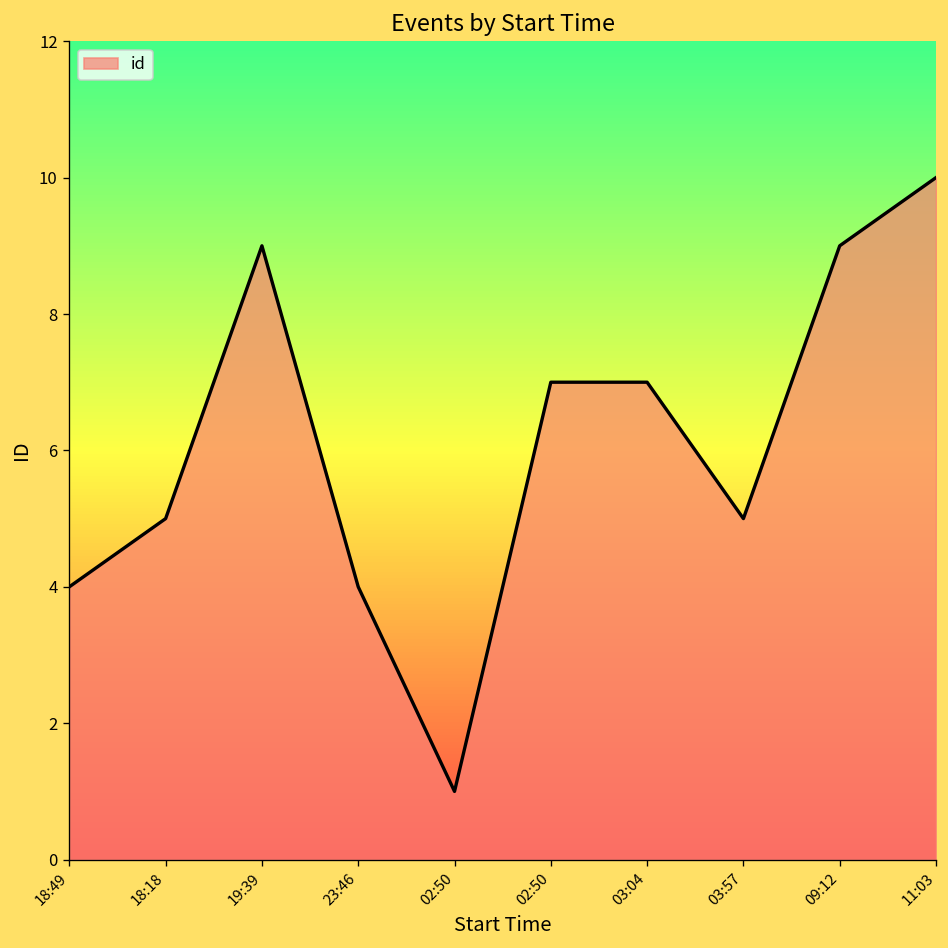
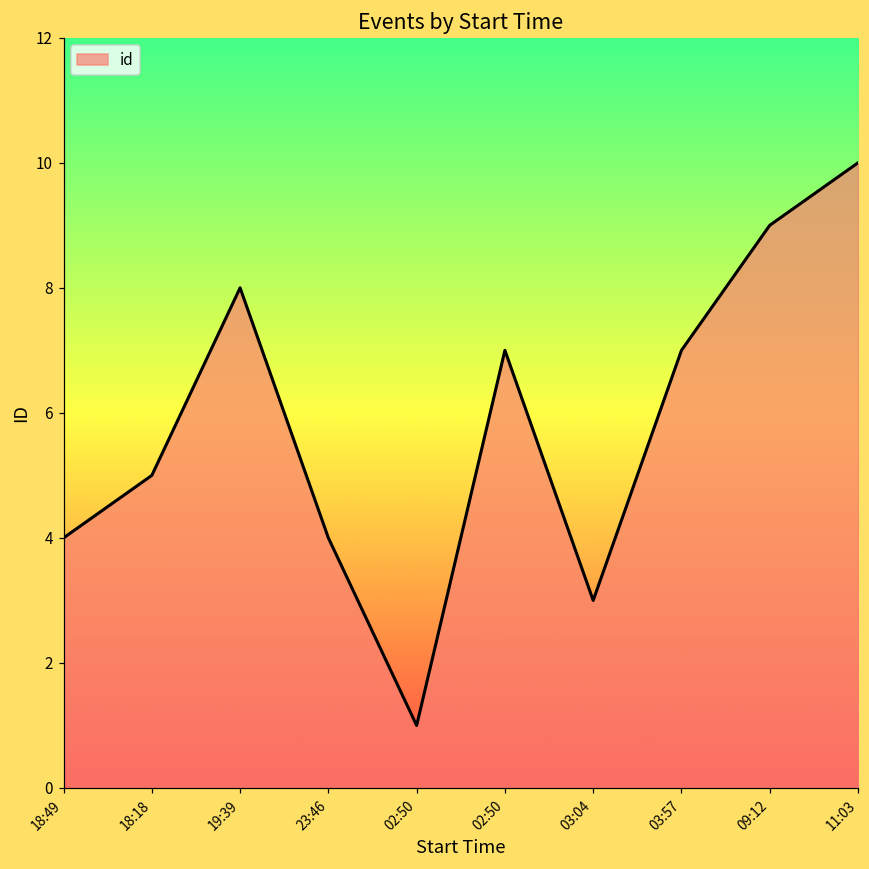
19:39: 9 -> 8
03:04: 7 -> 3
03:57: 5 -> 7
